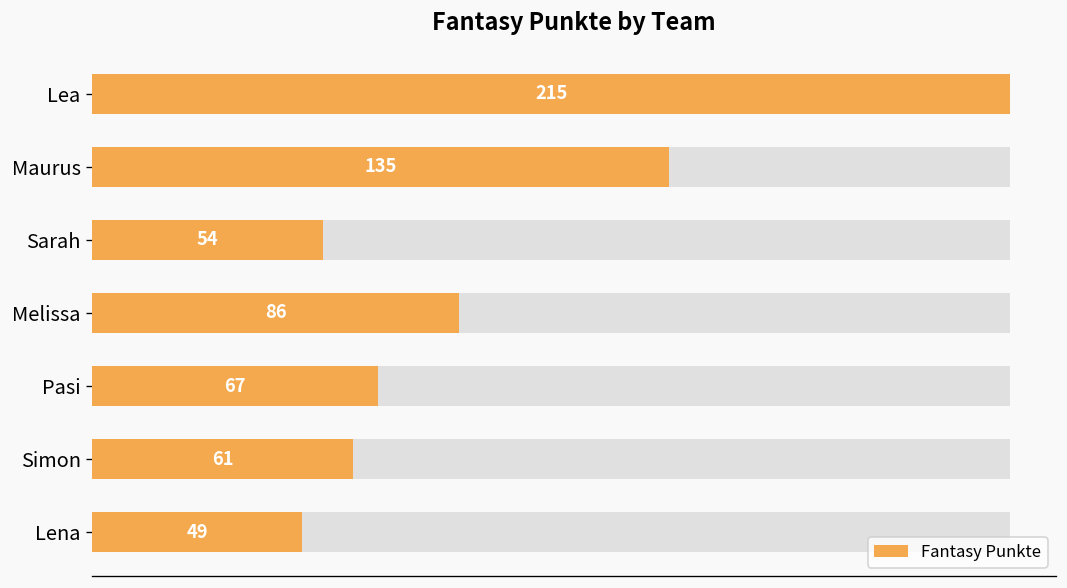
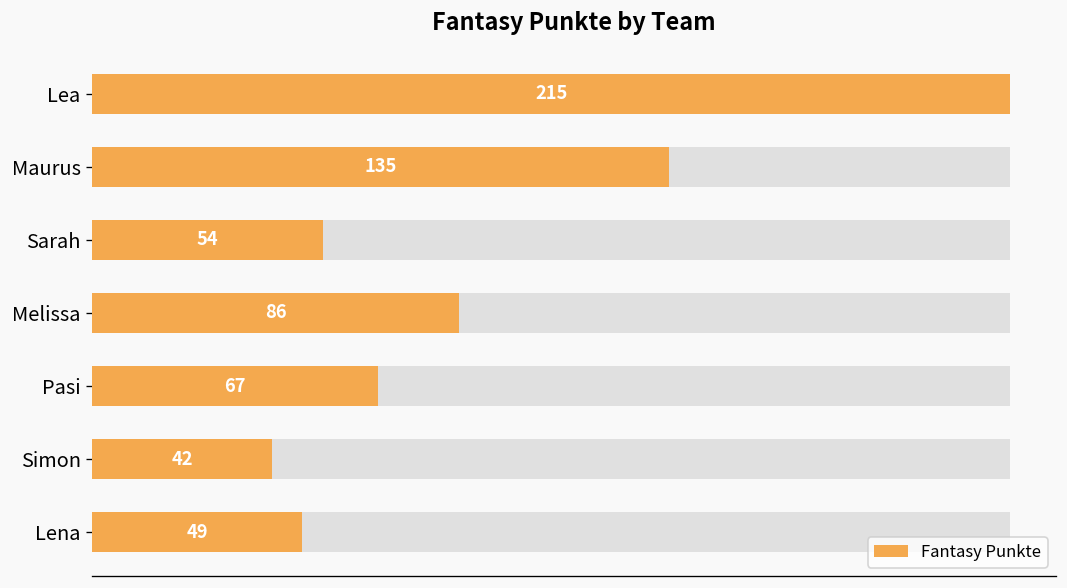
Fantasy Punkte, Simon: 61 -> 42
